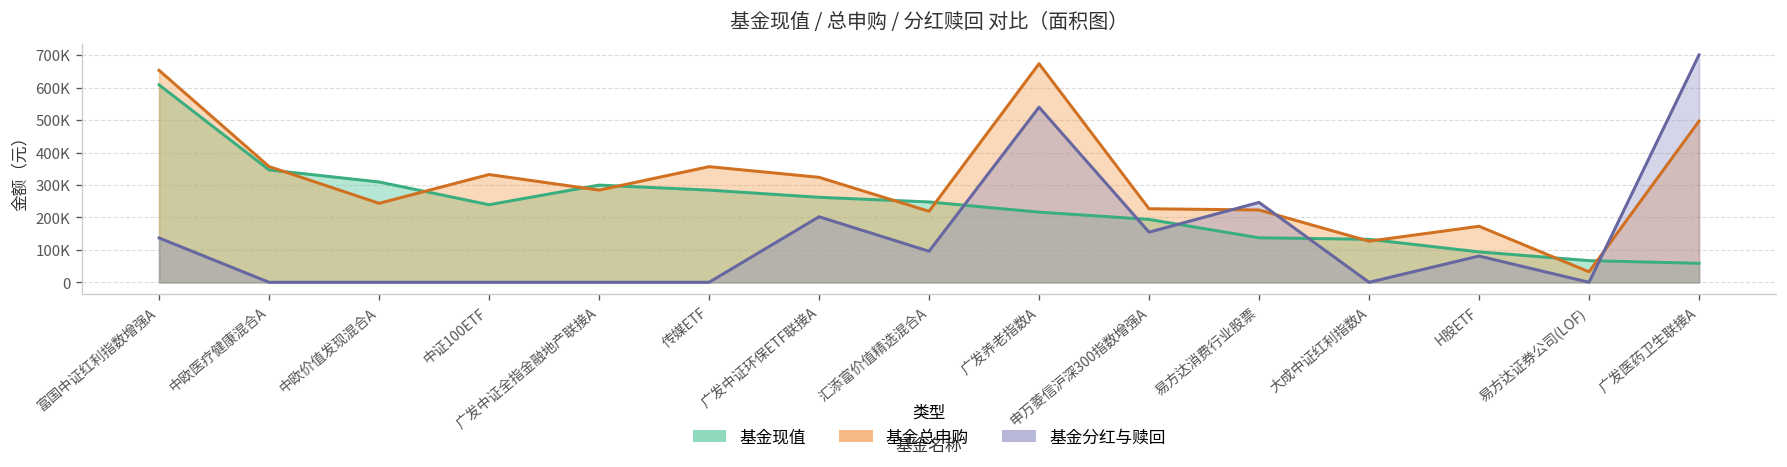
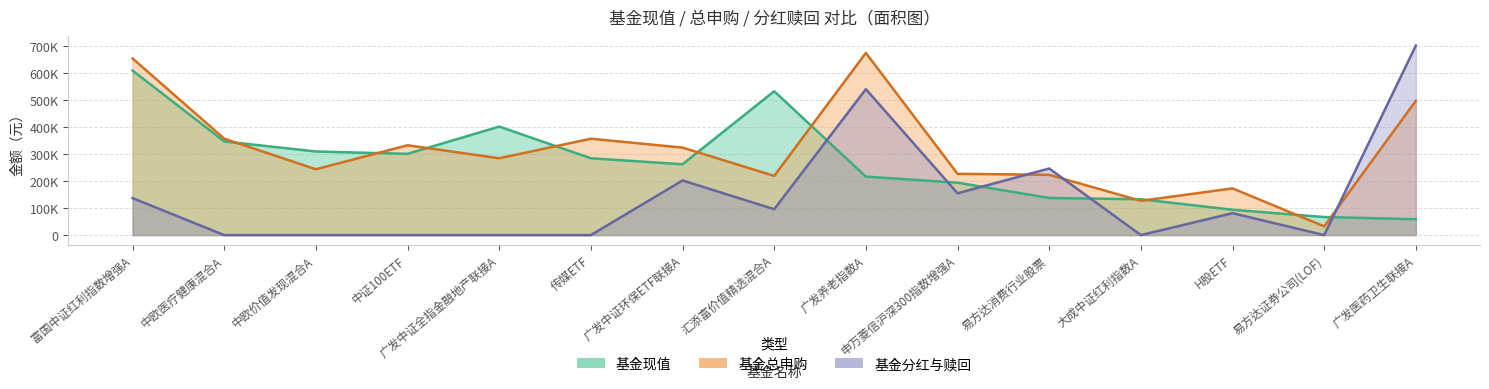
基金现值, 中证100ETF: 240000 -> 300000
基金现值, 广发中证全指金融地产联接A: 300000 -> 400000
基金现值, 汇添富价值精选混合A: 250000 -> 530000
